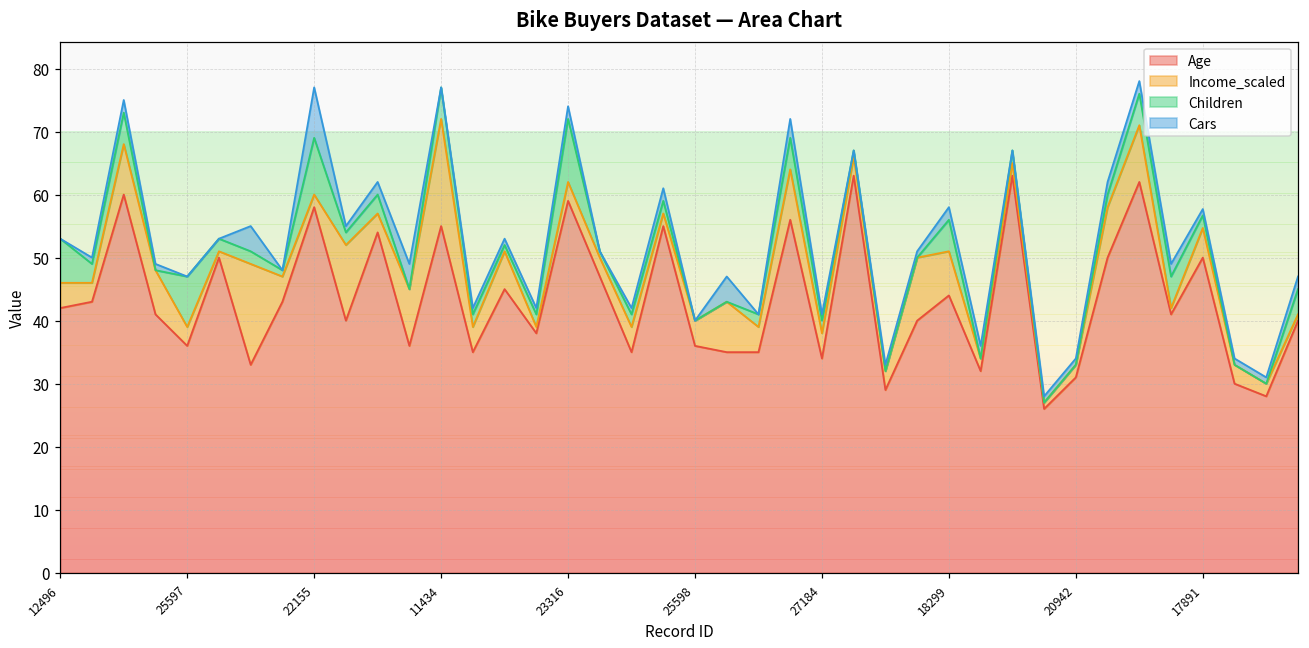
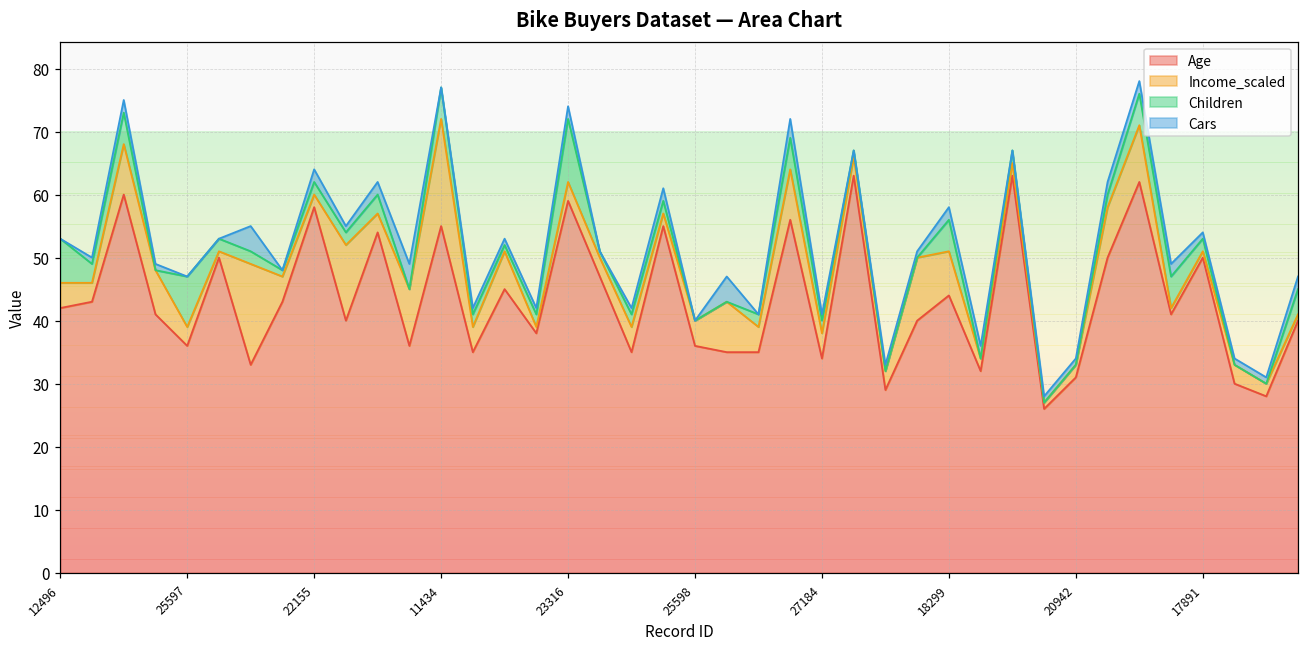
Children, 22155: 9 -> 2
Cars, 22155: 8 -> 2
Income_scaled, 17891: 5 -> 1
